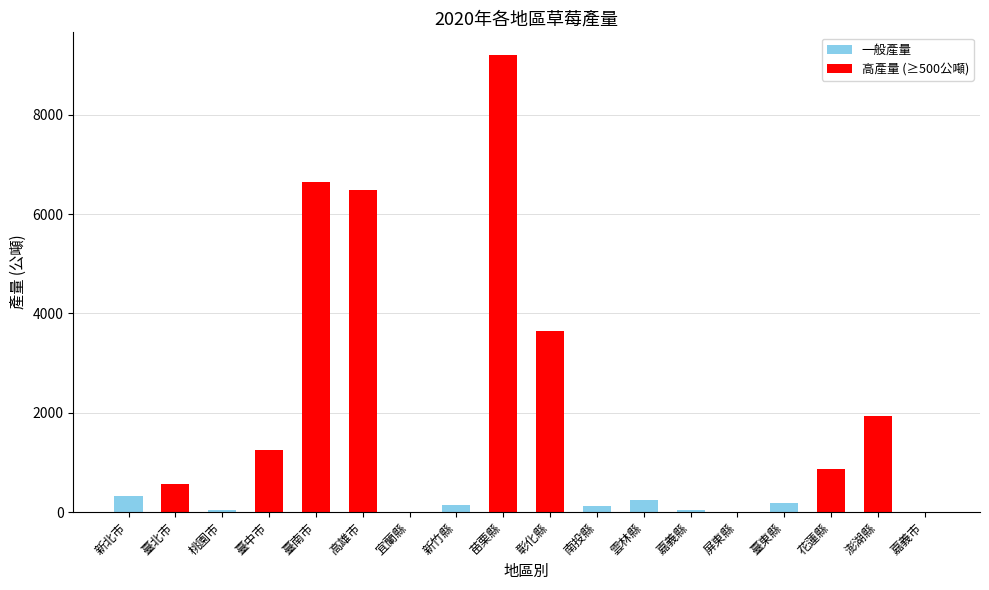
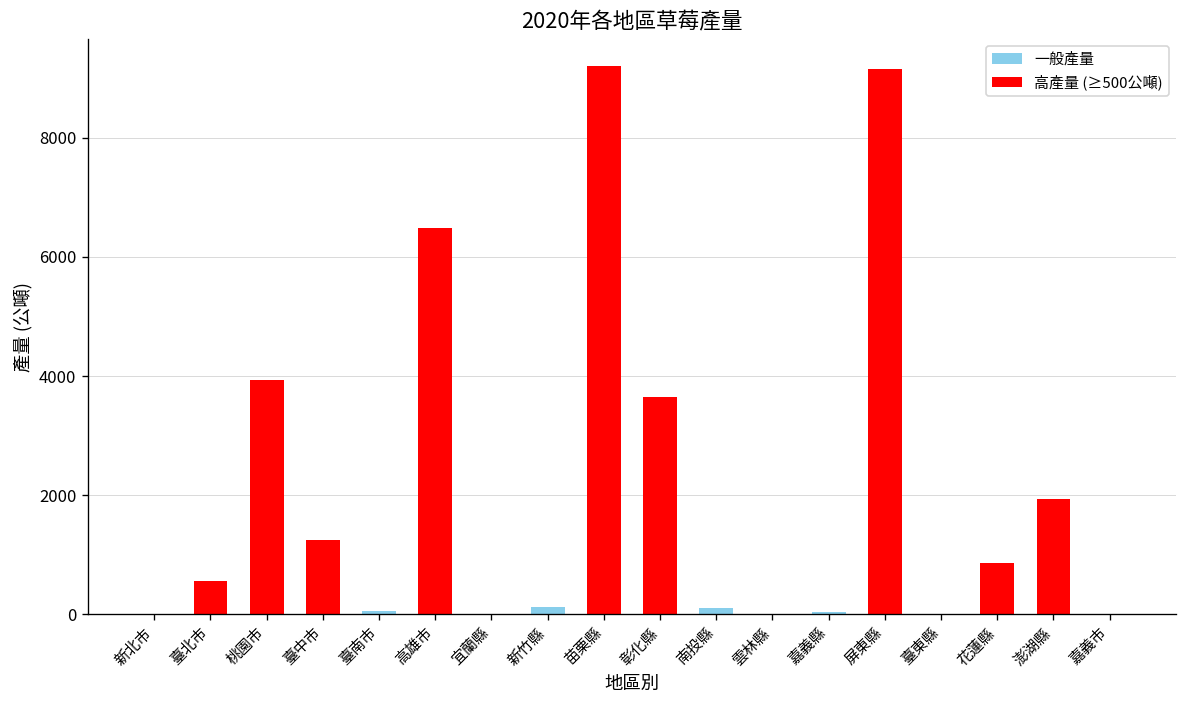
新北市: 300 -> 0
桃園市: 0 -> 3900
臺南市: 6700 -> 100
雲林縣: 200 -> 0
屏東縣: 0 -> 9200
臺東縣: 200 -> 0
